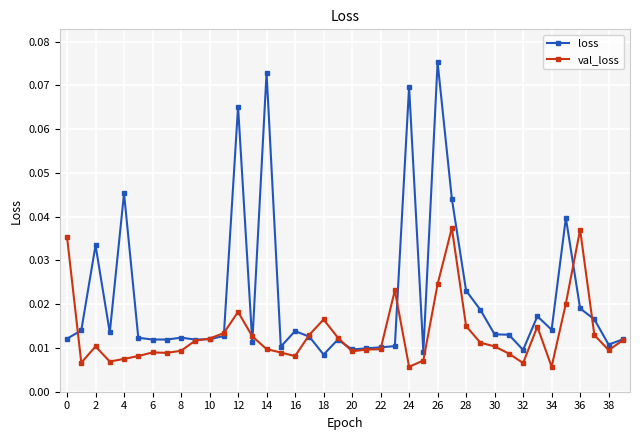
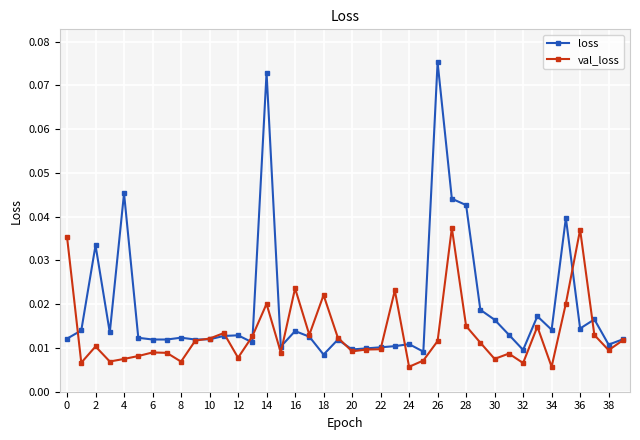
val_loss, 8: 0.009 -> 0.007
loss, 12: 0.065 -> 0.013
val_loss, 12: 0.018 -> 0.008
val_loss, 14: 0.010 -> 0.020
val_loss, 16: 0.008 -> 0.024
val_loss, 18: 0.017 -> 0.022
loss, 24: 0.070 -> 0.011
val_loss, 26: 0.025 -> 0.012
loss, 28: 0.023 -> 0.043
loss, 30: 0.013 -> 0.016
val_loss, 30: 0.010 -> 0.007
loss, 36: 0.019 -> 0.014
